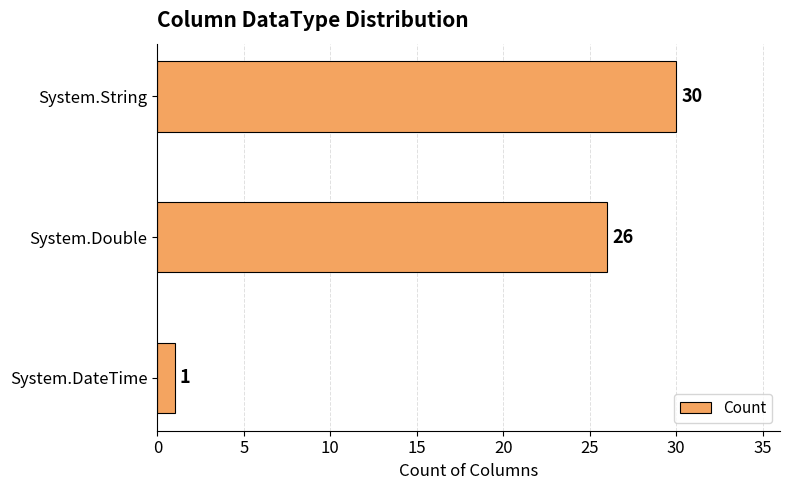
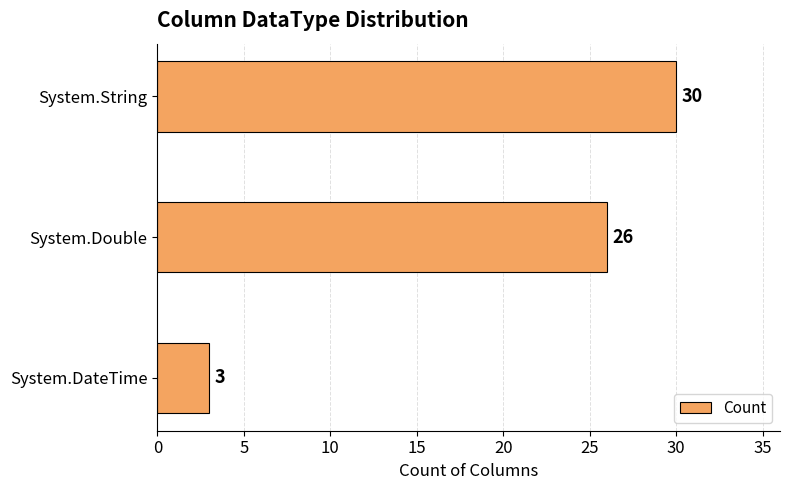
System.DateTime: 1 -> 3
